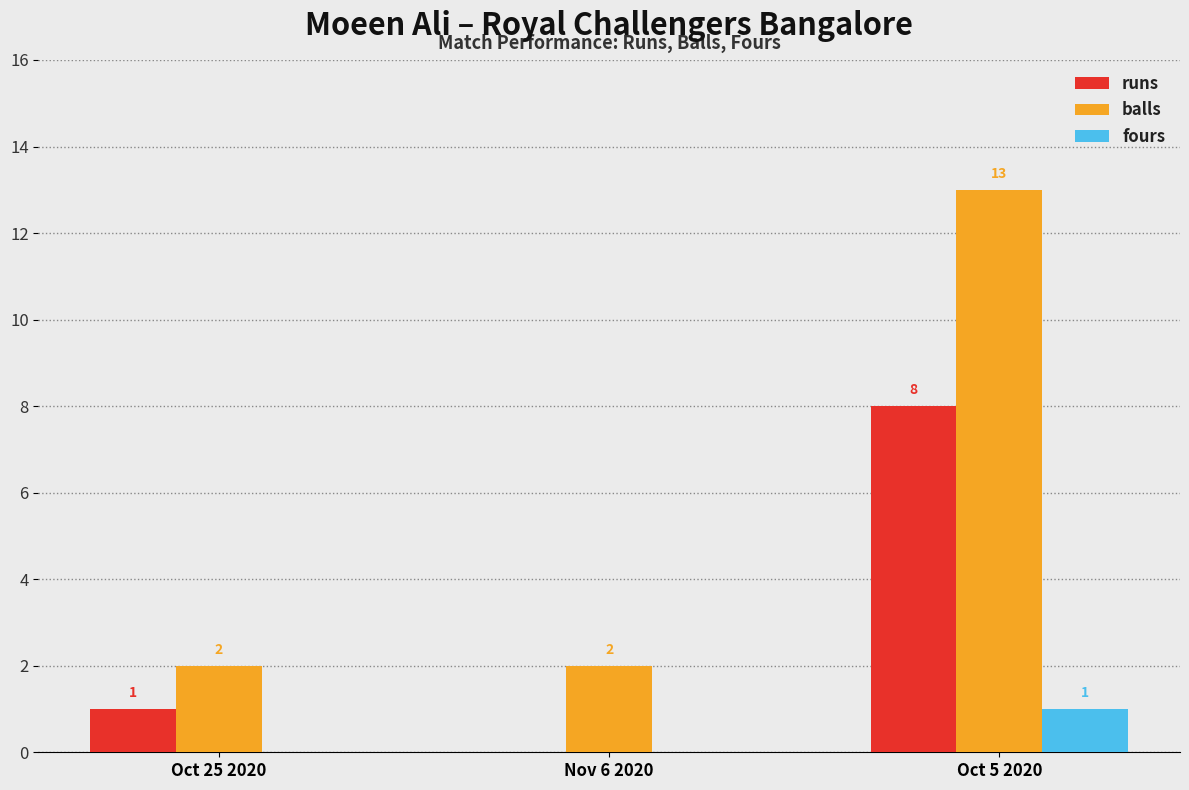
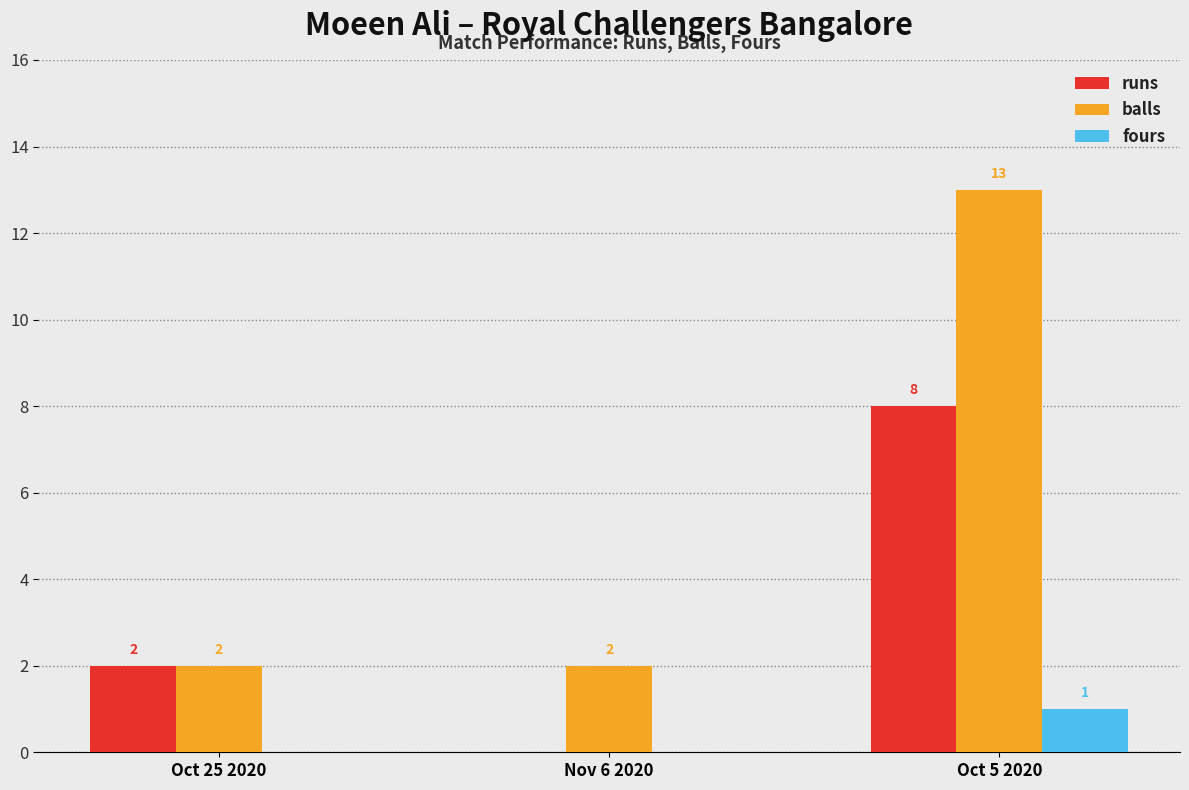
runs, Oct 25 2020: 1 -> 2
